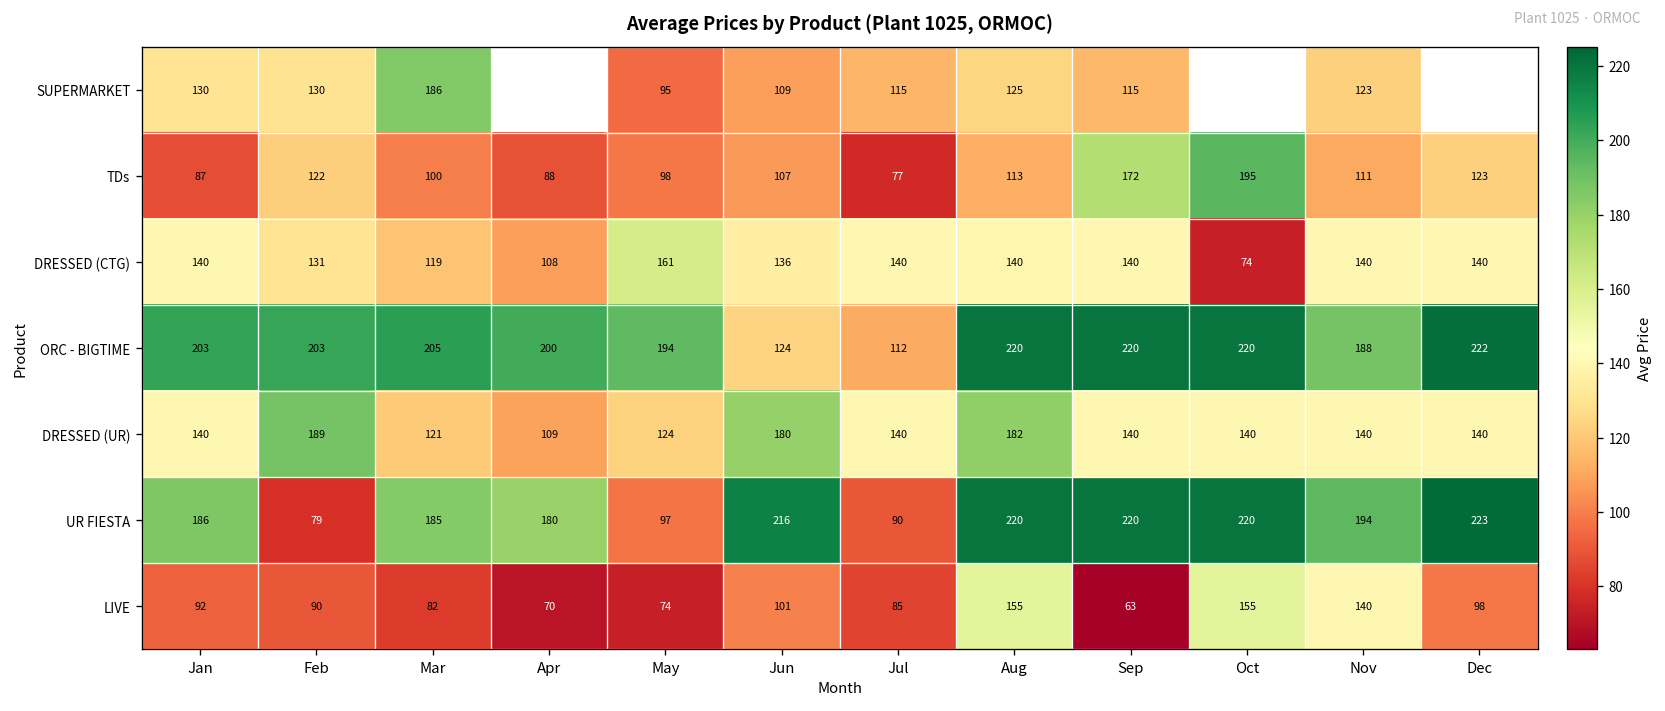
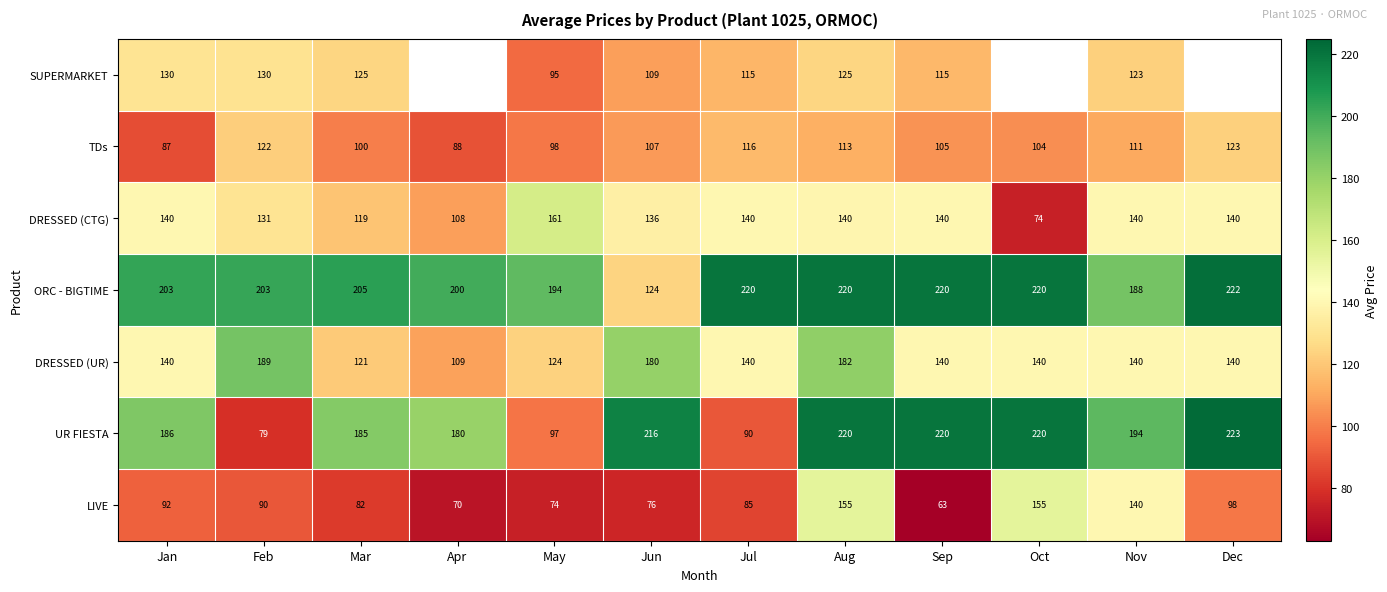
SUPERMARKET, Mar: 186 -> 125
TDs, Jul: 77 -> 116
TDs, Sep: 172 -> 105
TDs, Oct: 195 -> 104
ORC - BIGTIME, Jul: 112 -> 220
LIVE, Jun: 101 -> 76
